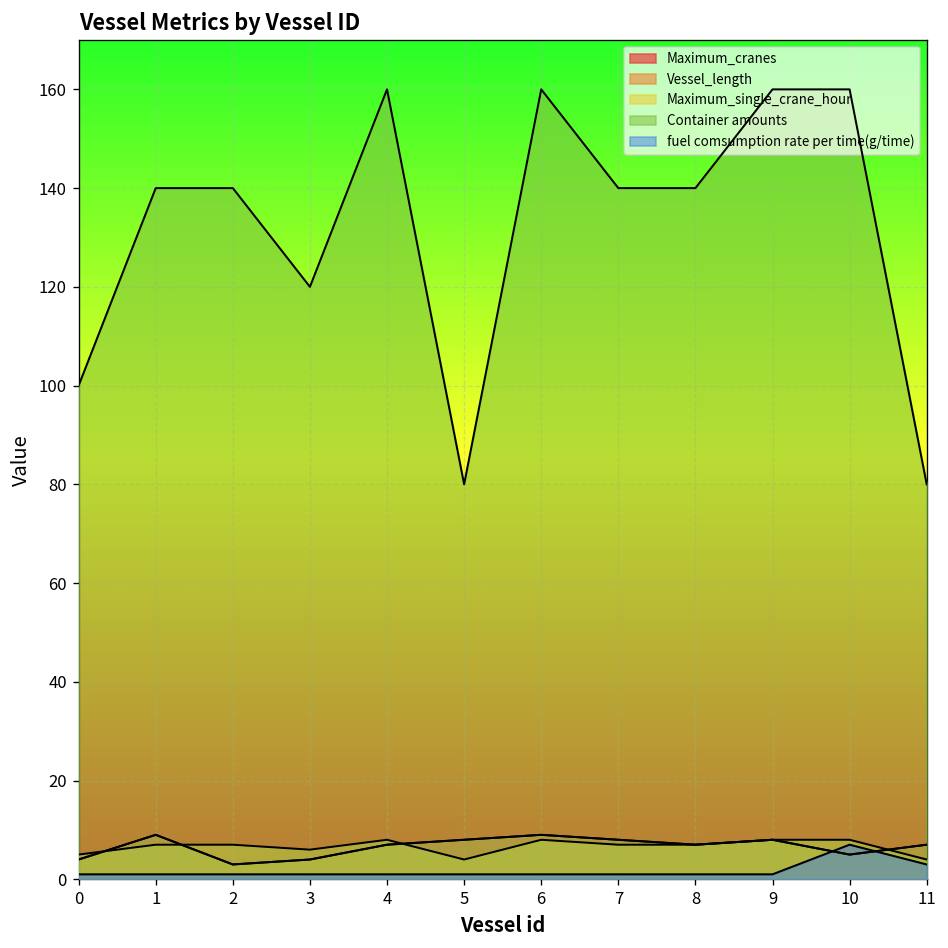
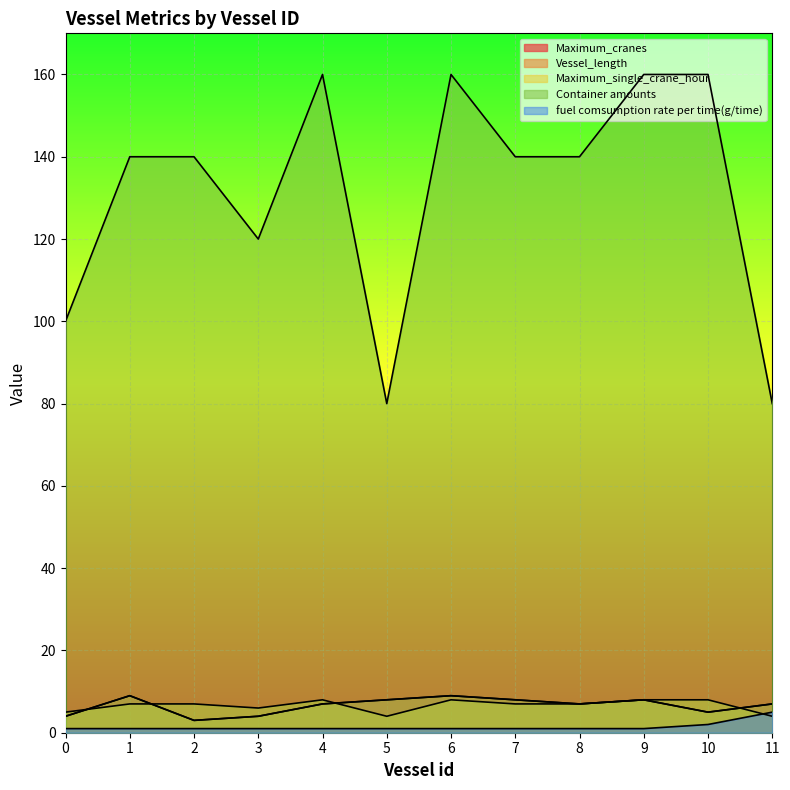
fuel comsumption rate per time(g/time), 10: 7 -> 2
fuel comsumption rate per time(g/time), 11: 3 -> 5
